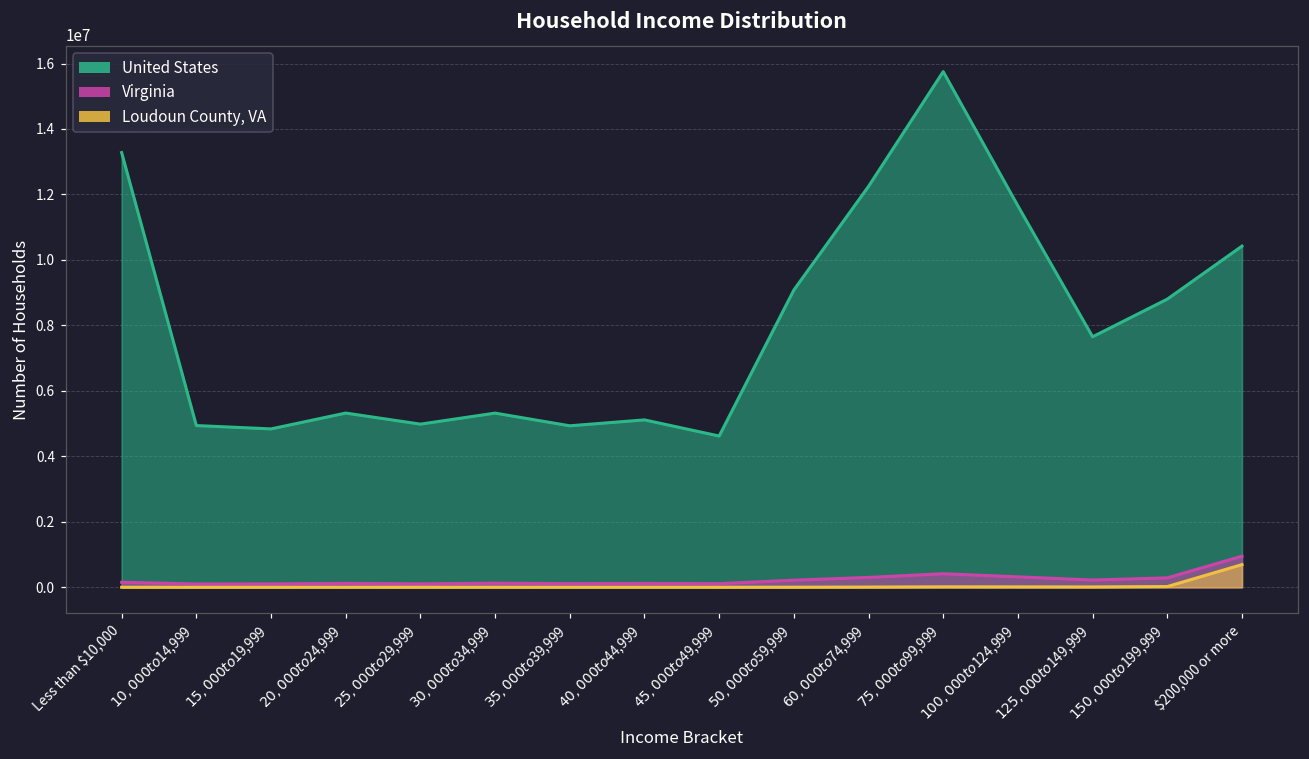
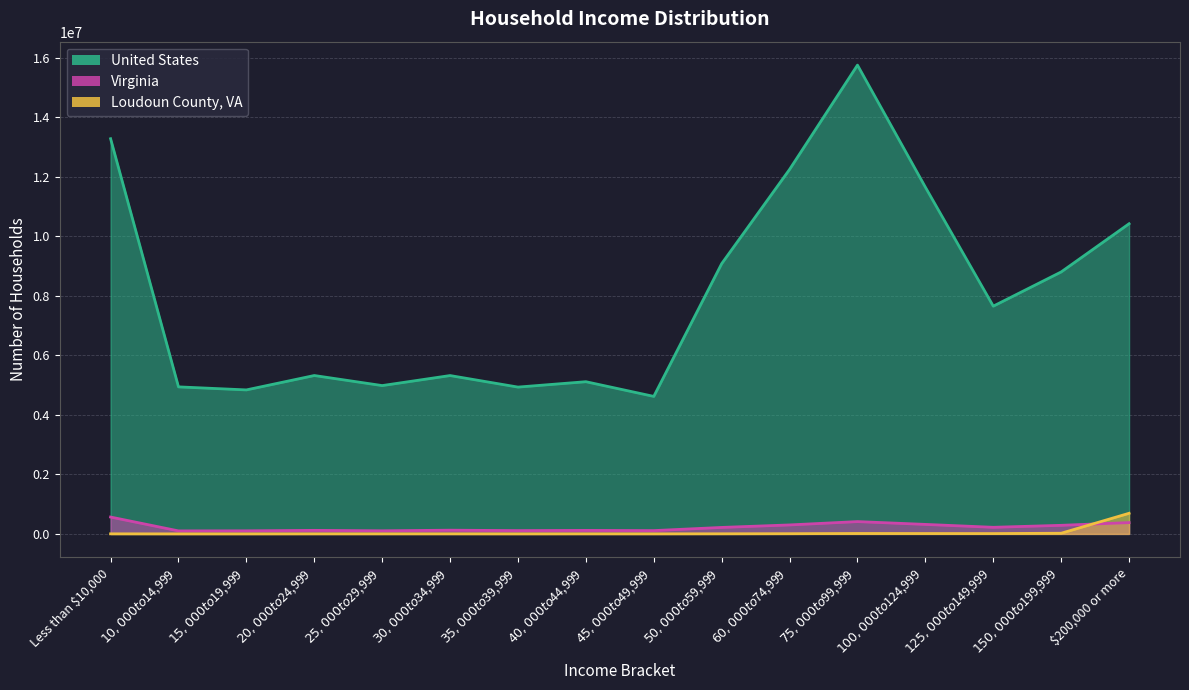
Virginia, Less than $10,000: 200000 -> 600000
Virginia, $200,000 or more: 900000 -> 400000
